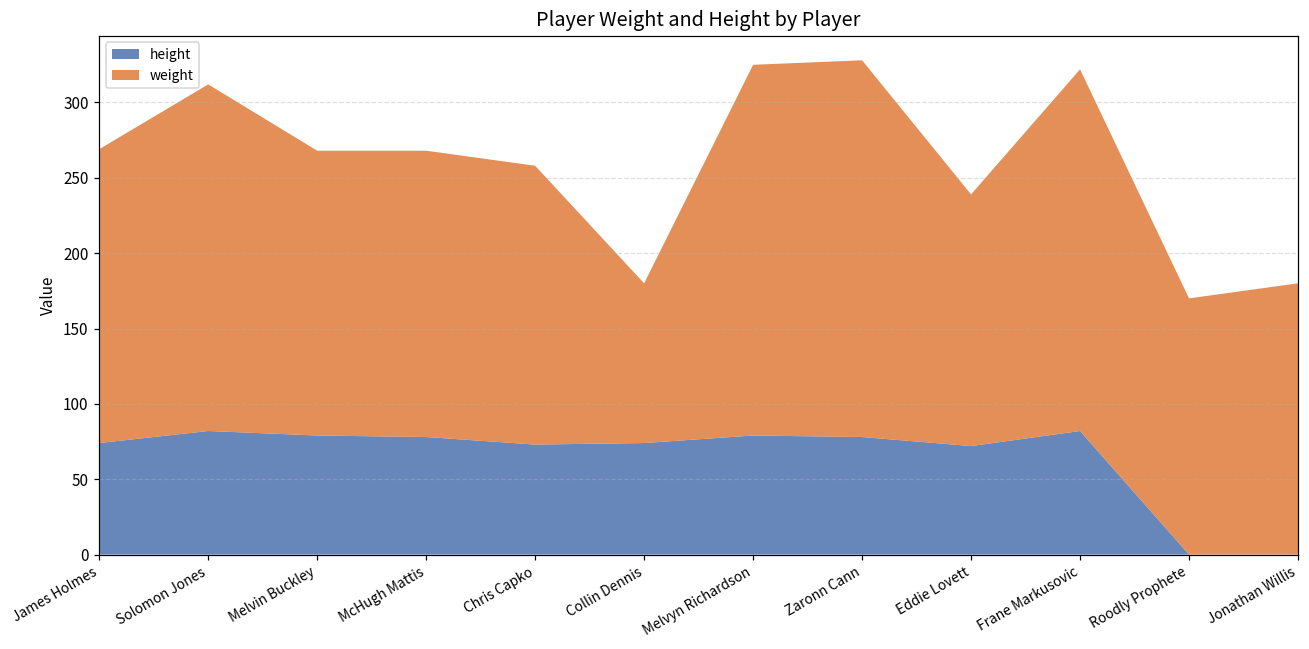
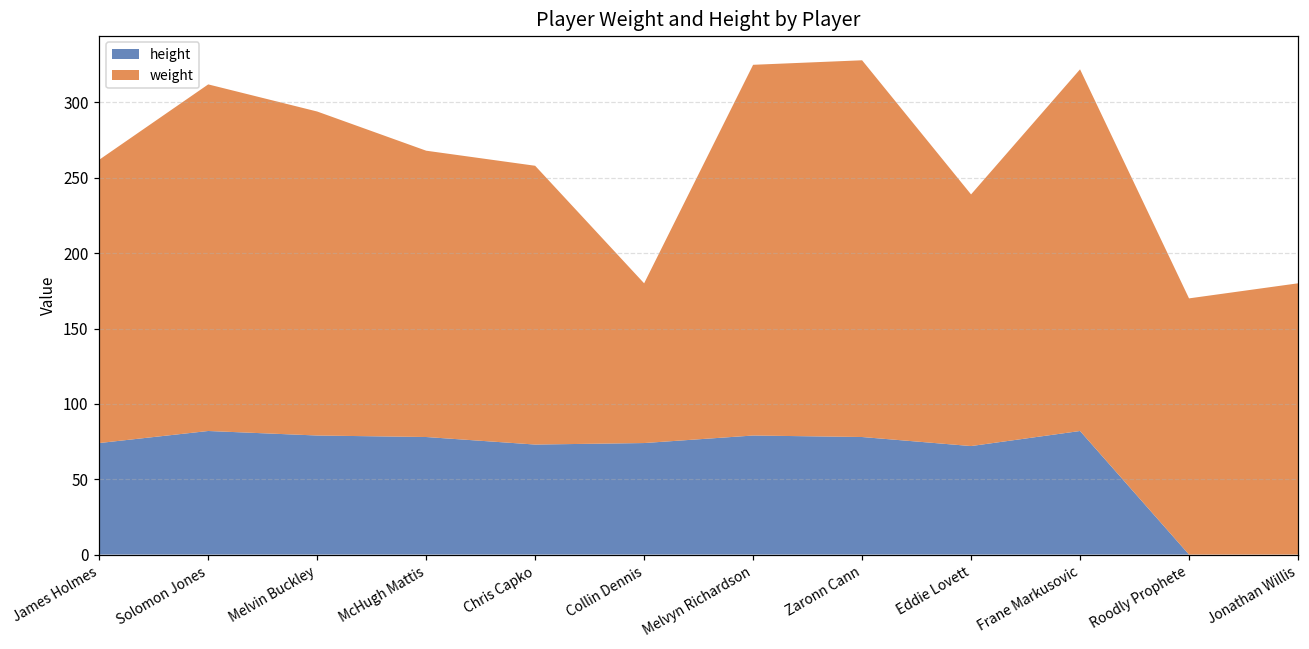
weight, James Holmes: 195 -> 188
weight, Melvin Buckley: 189 -> 215
